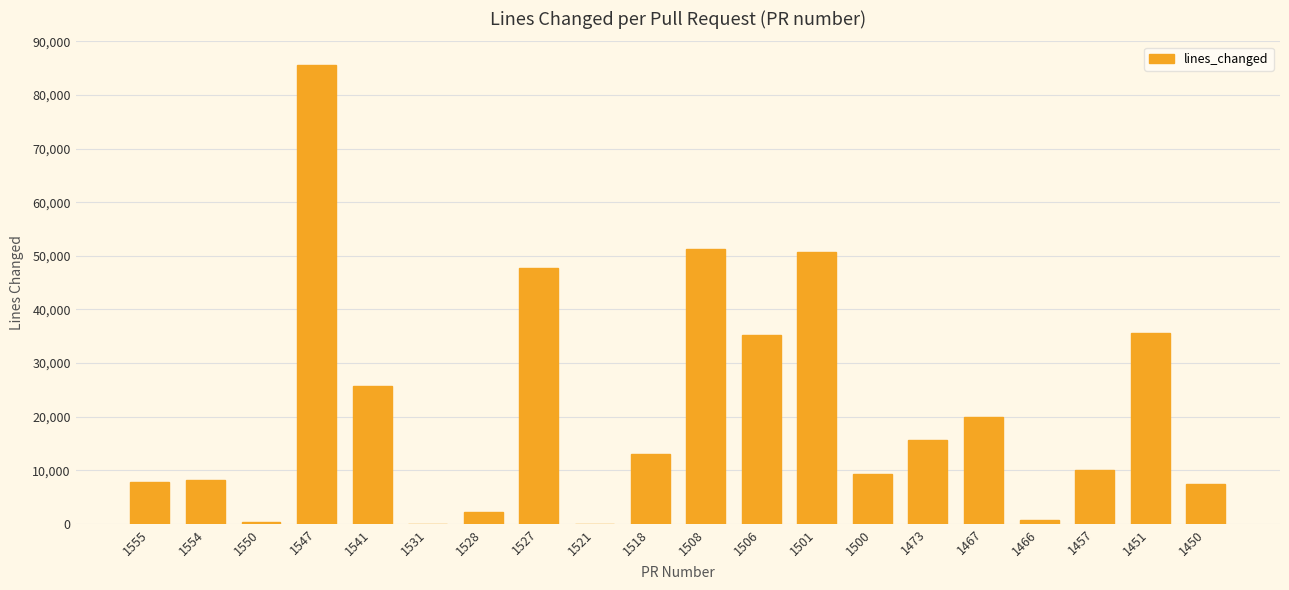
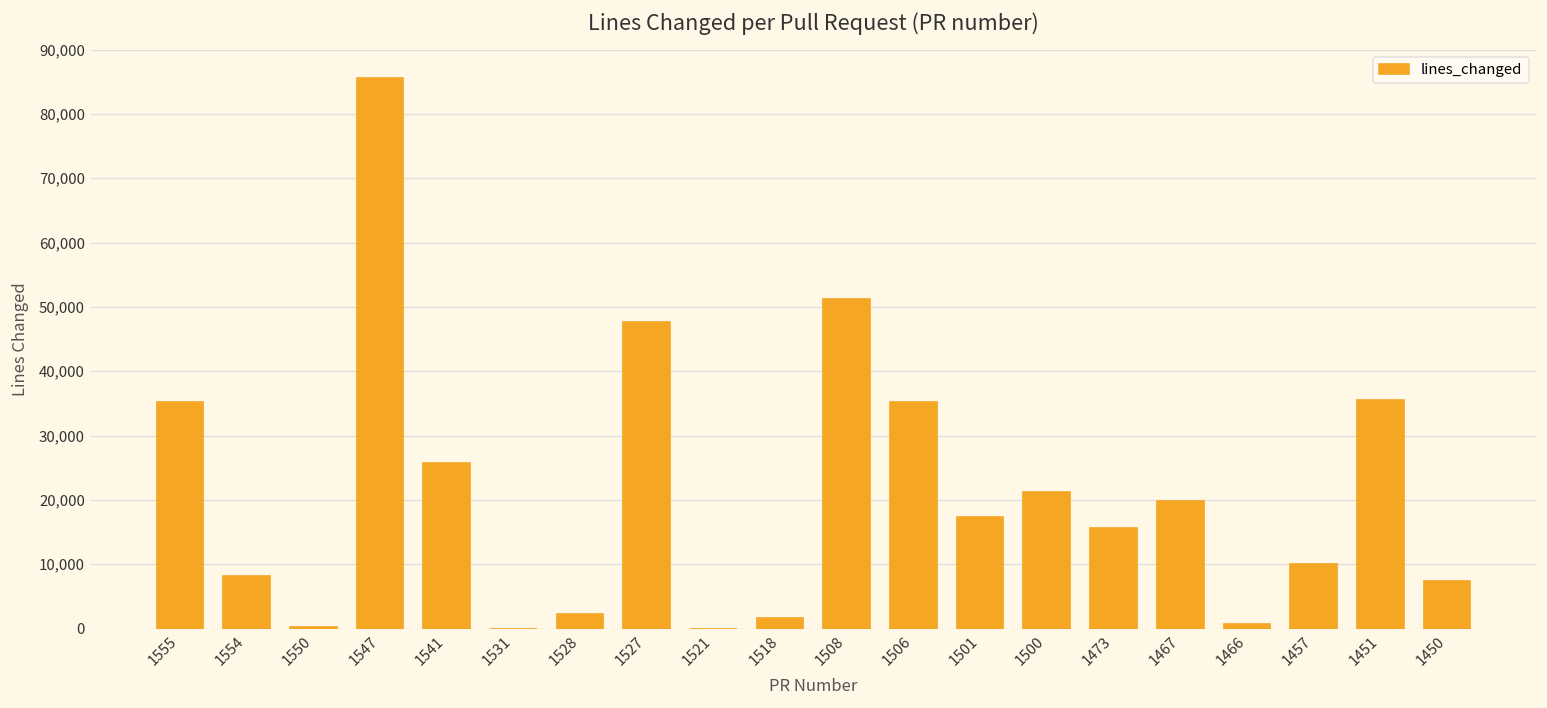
1555: 8,000 -> 35,000
1518: 13,000 -> 2,000
1501: 51,000 -> 17,000
1500: 9,000 -> 21,000
